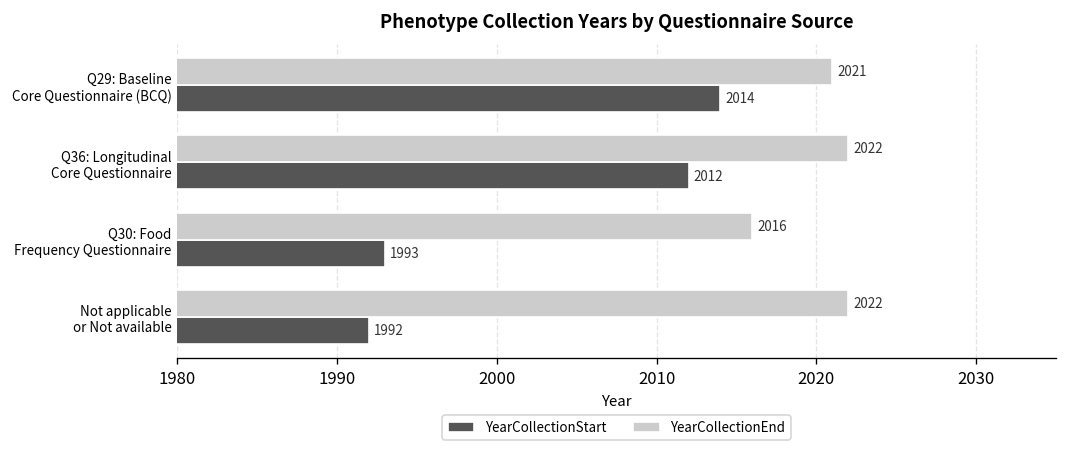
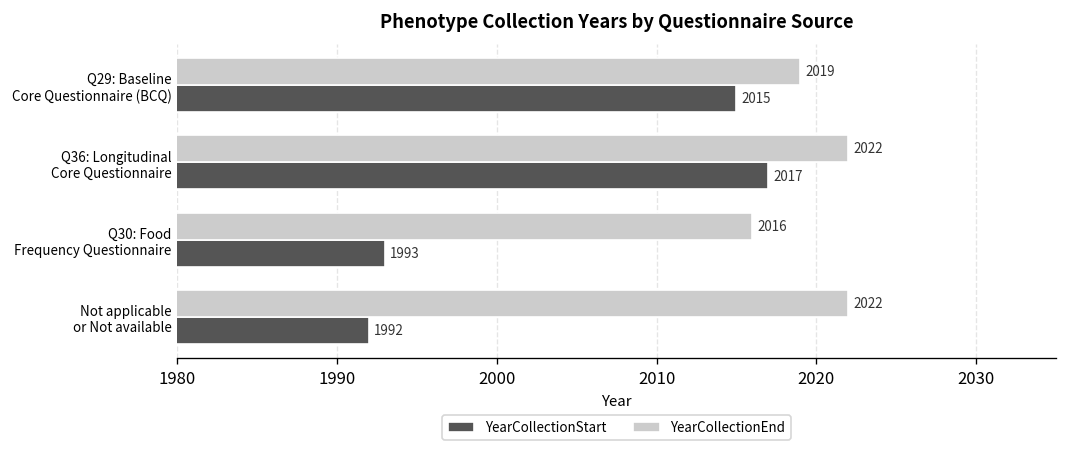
YearCollectionEnd, Q29: Baseline Core Questionnaire (BCQ): 2021 -> 2019
YearCollectionStart, Q29: Baseline Core Questionnaire (BCQ): 2014 -> 2015
YearCollectionStart, Q36: Longitudinal Core Questionnaire: 2012 -> 2017
